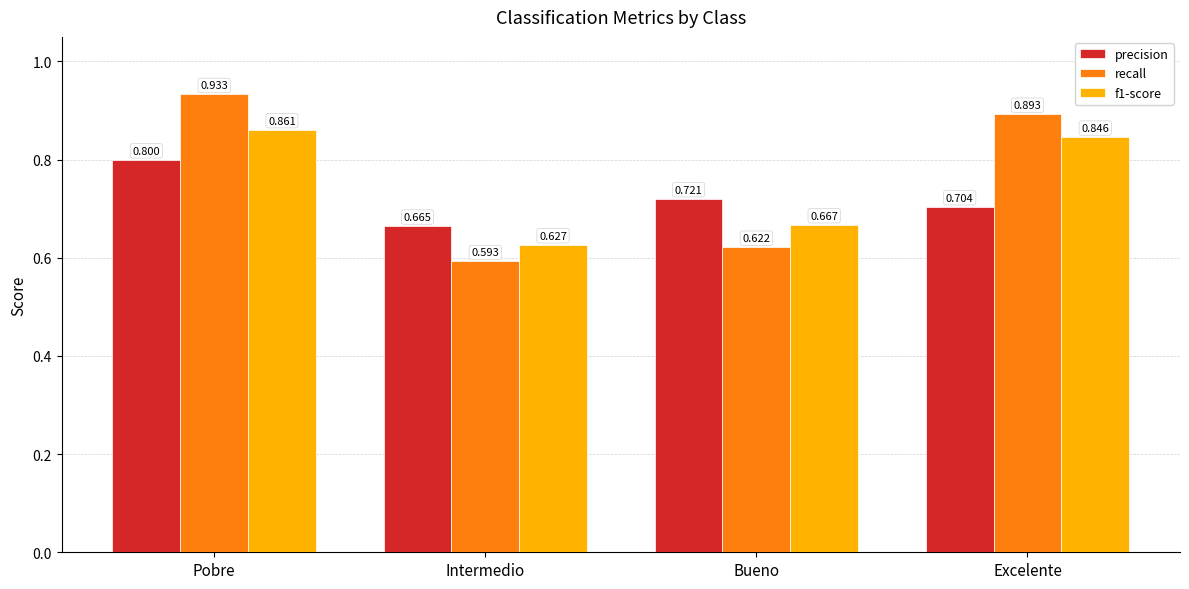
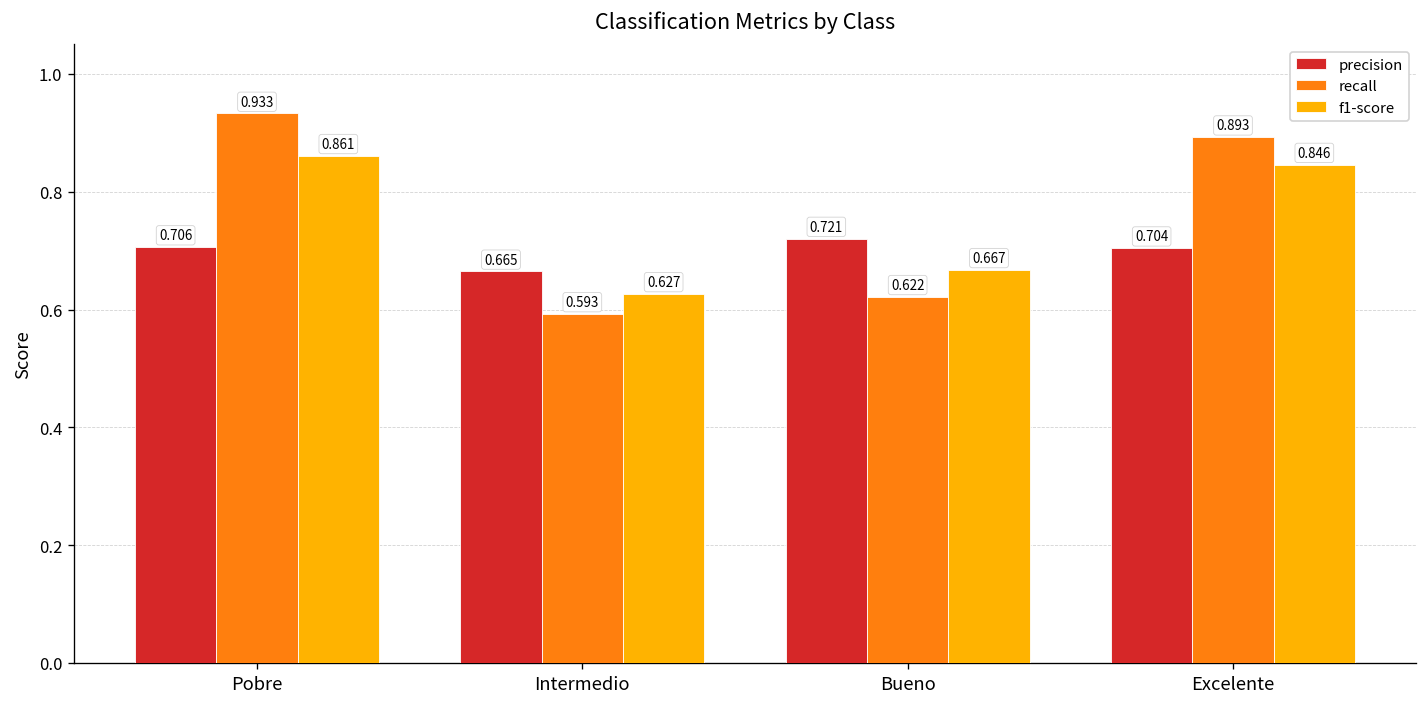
precision, Pobre: 0.800 -> 0.706
